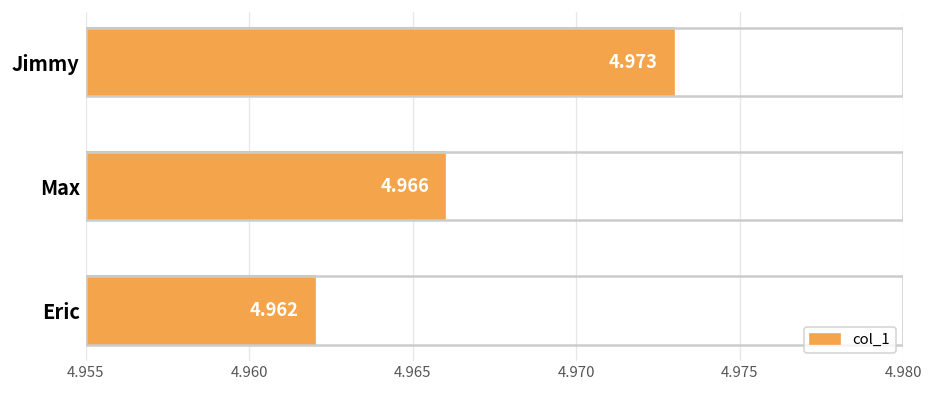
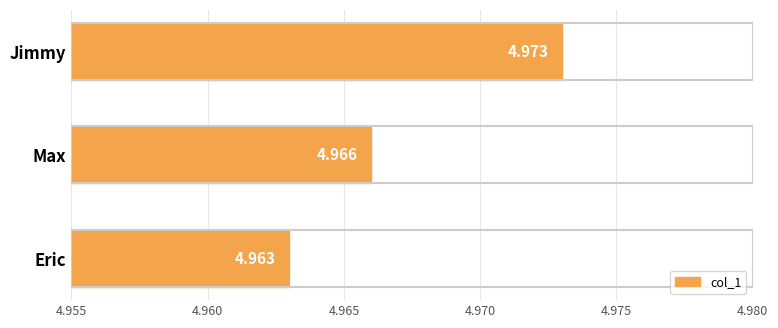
Eric: 4.962 -> 4.963
